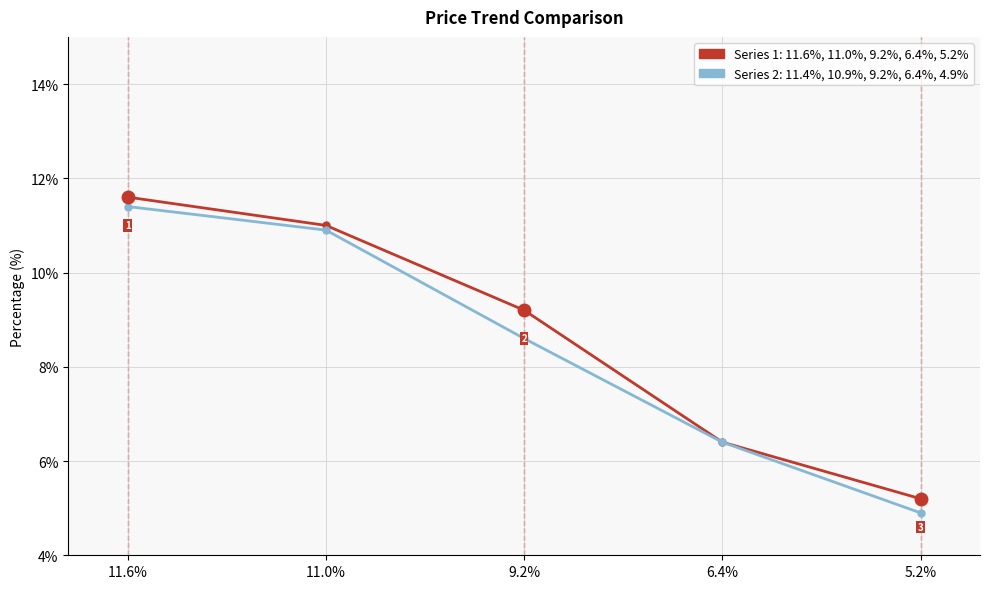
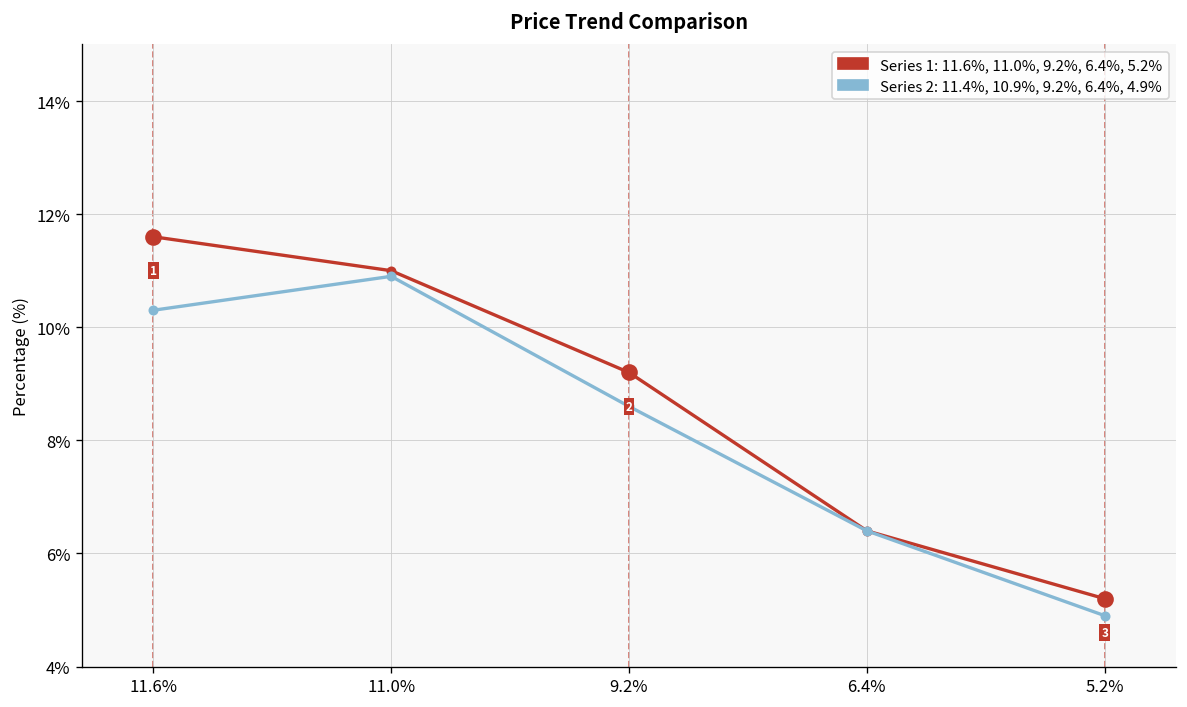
Series 2: 11.4%, 10.9%, 9.2%, 6.4%, 4.9%, 11.6%: 11.4% -> 10.3%
